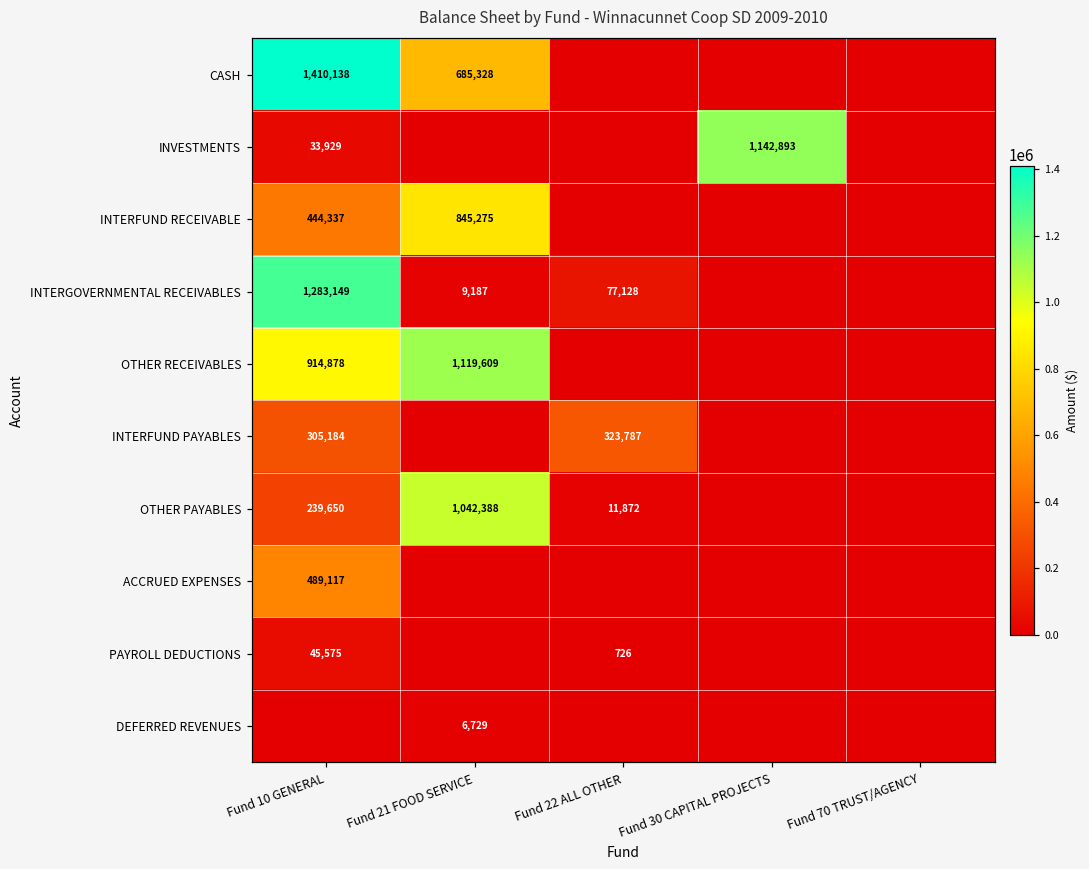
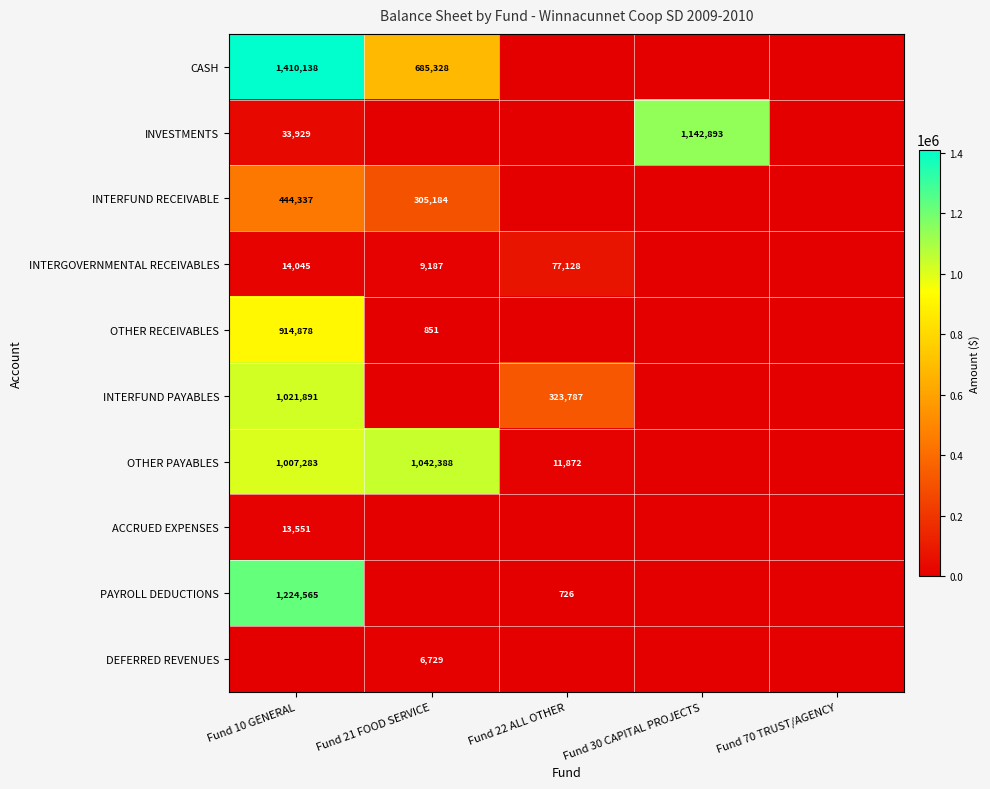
INTERFUND RECEIVABLE, Fund 21 FOOD SERVICE: 845,275 -> 305,184
INTERGOVERNMENTAL RECEIVABLES, Fund 10 GENERAL: 1,283,149 -> 14,045
OTHER RECEIVABLES, Fund 21 FOOD SERVICE: 1,119,609 -> 851
INTERFUND PAYABLES, Fund 10 GENERAL: 305,184 -> 1,021,891
OTHER PAYABLES, Fund 10 GENERAL: 239,650 -> 1,007,283
ACCRUED EXPENSES, Fund 10 GENERAL: 489,117 -> 13,551
PAYROLL DEDUCTIONS, Fund 10 GENERAL: 45,575 -> 1,224,565
